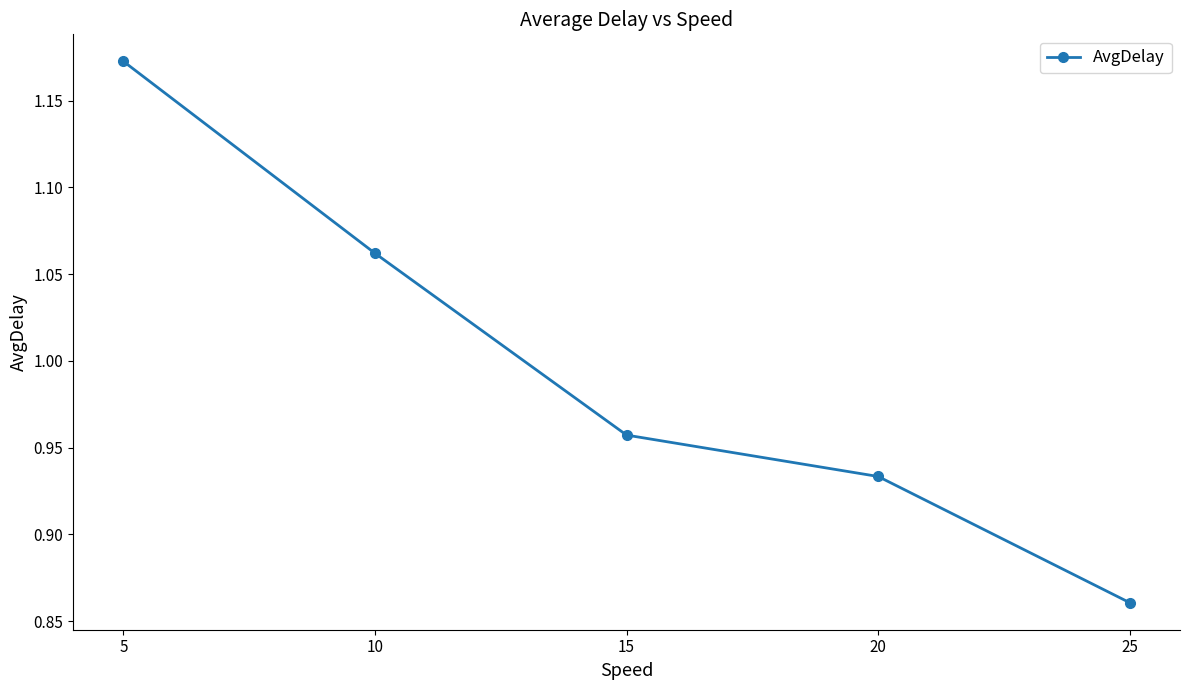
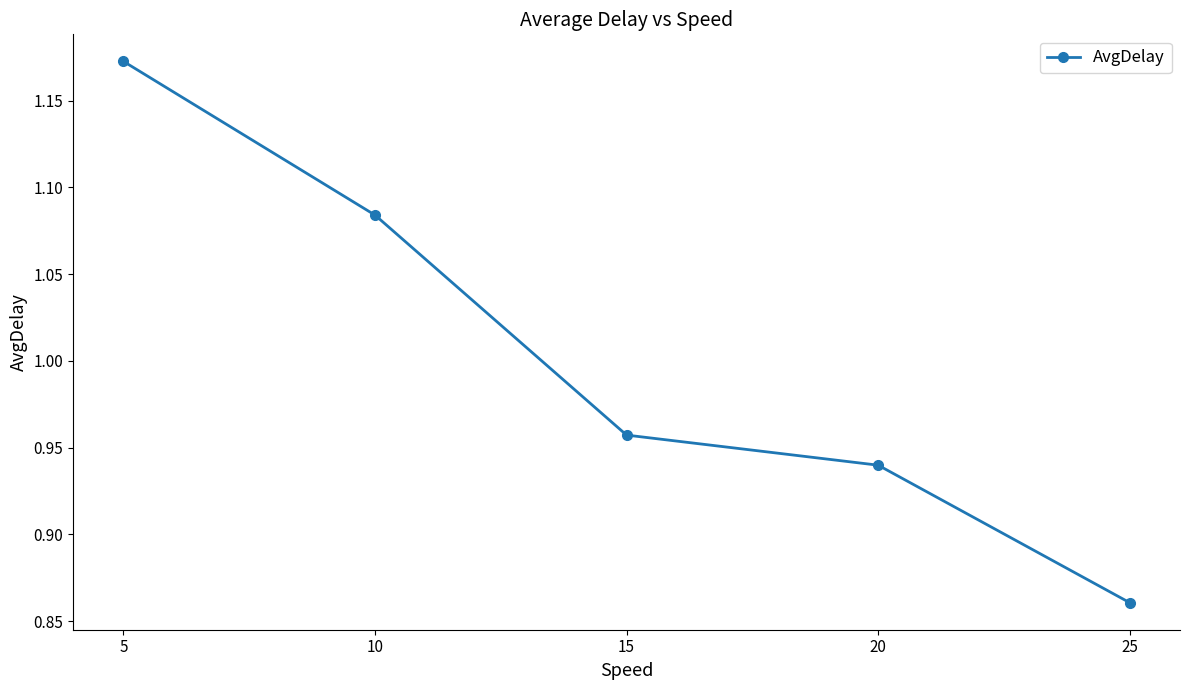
10: 1.062 -> 1.084
20: 0.933 -> 0.940
